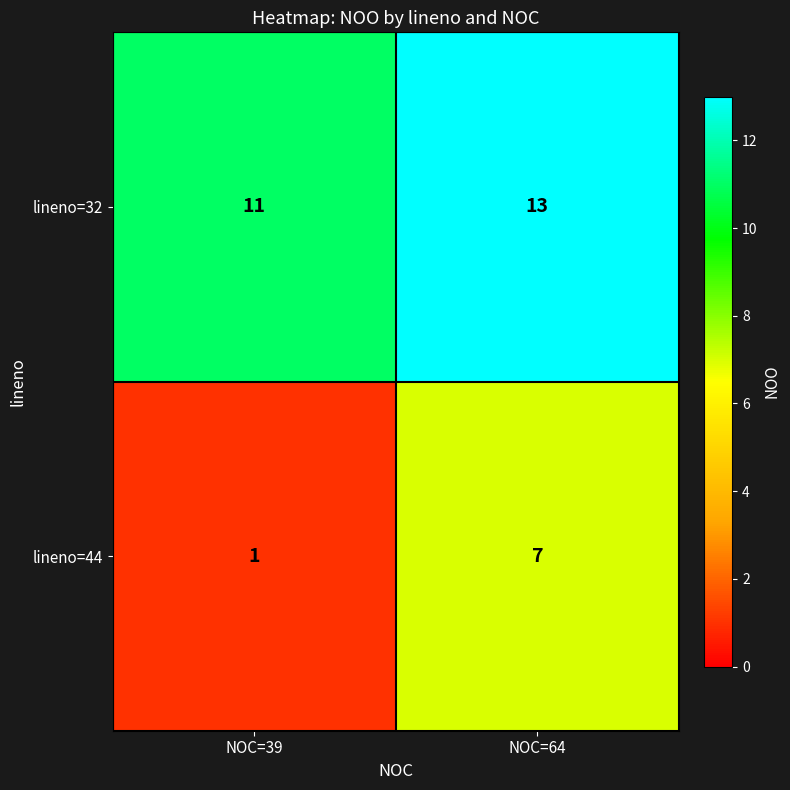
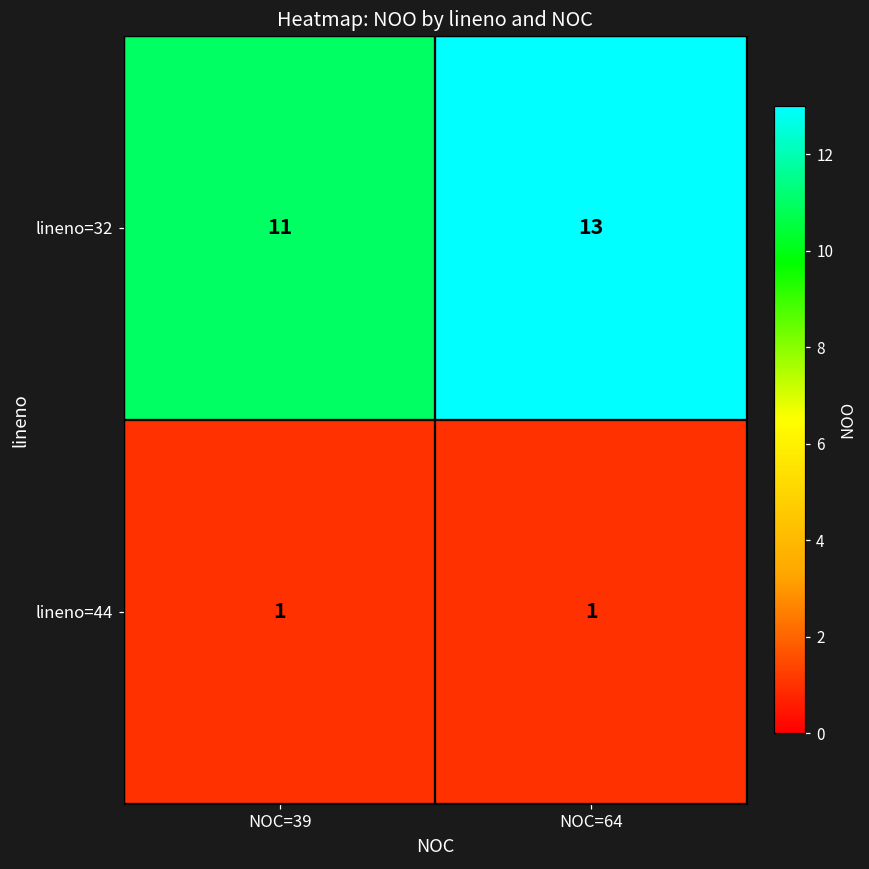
lineno=44, NOC=64: 7 -> 1
